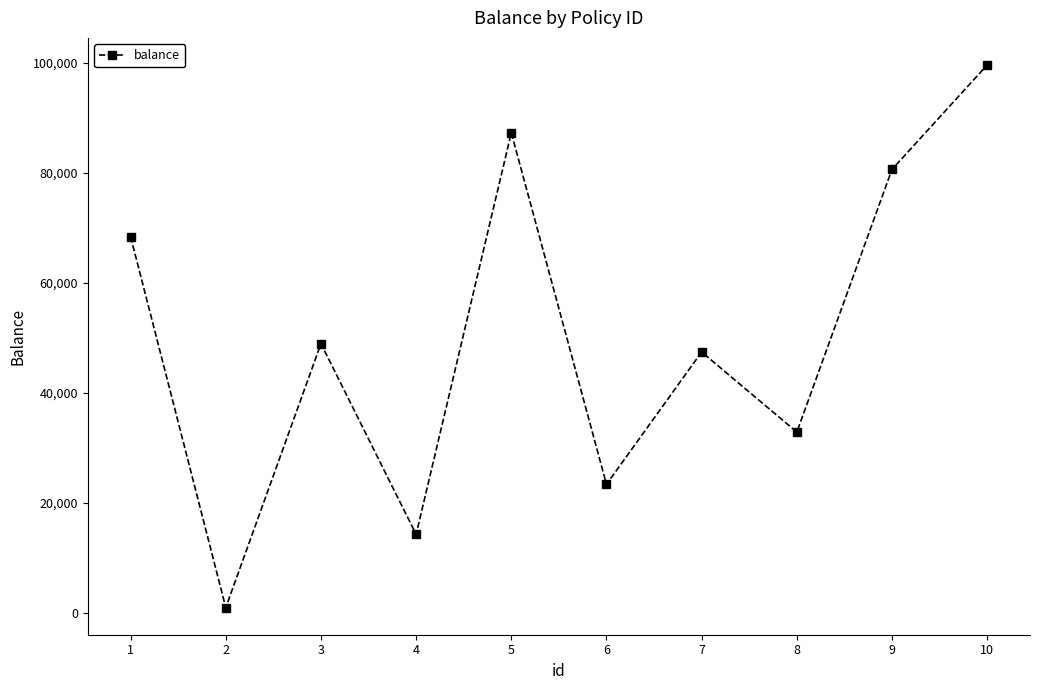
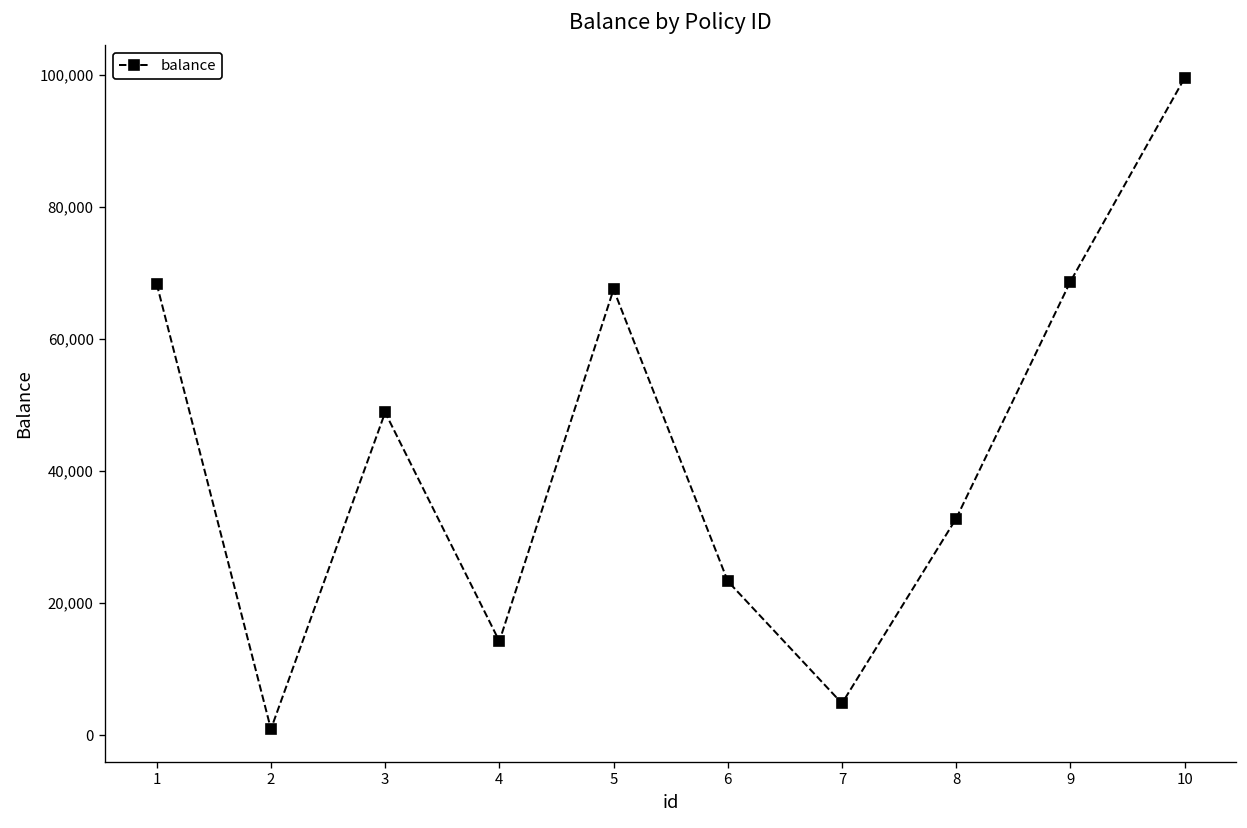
5: 87,000 -> 68,000
7: 47,000 -> 5,000
9: 81,000 -> 69,000
